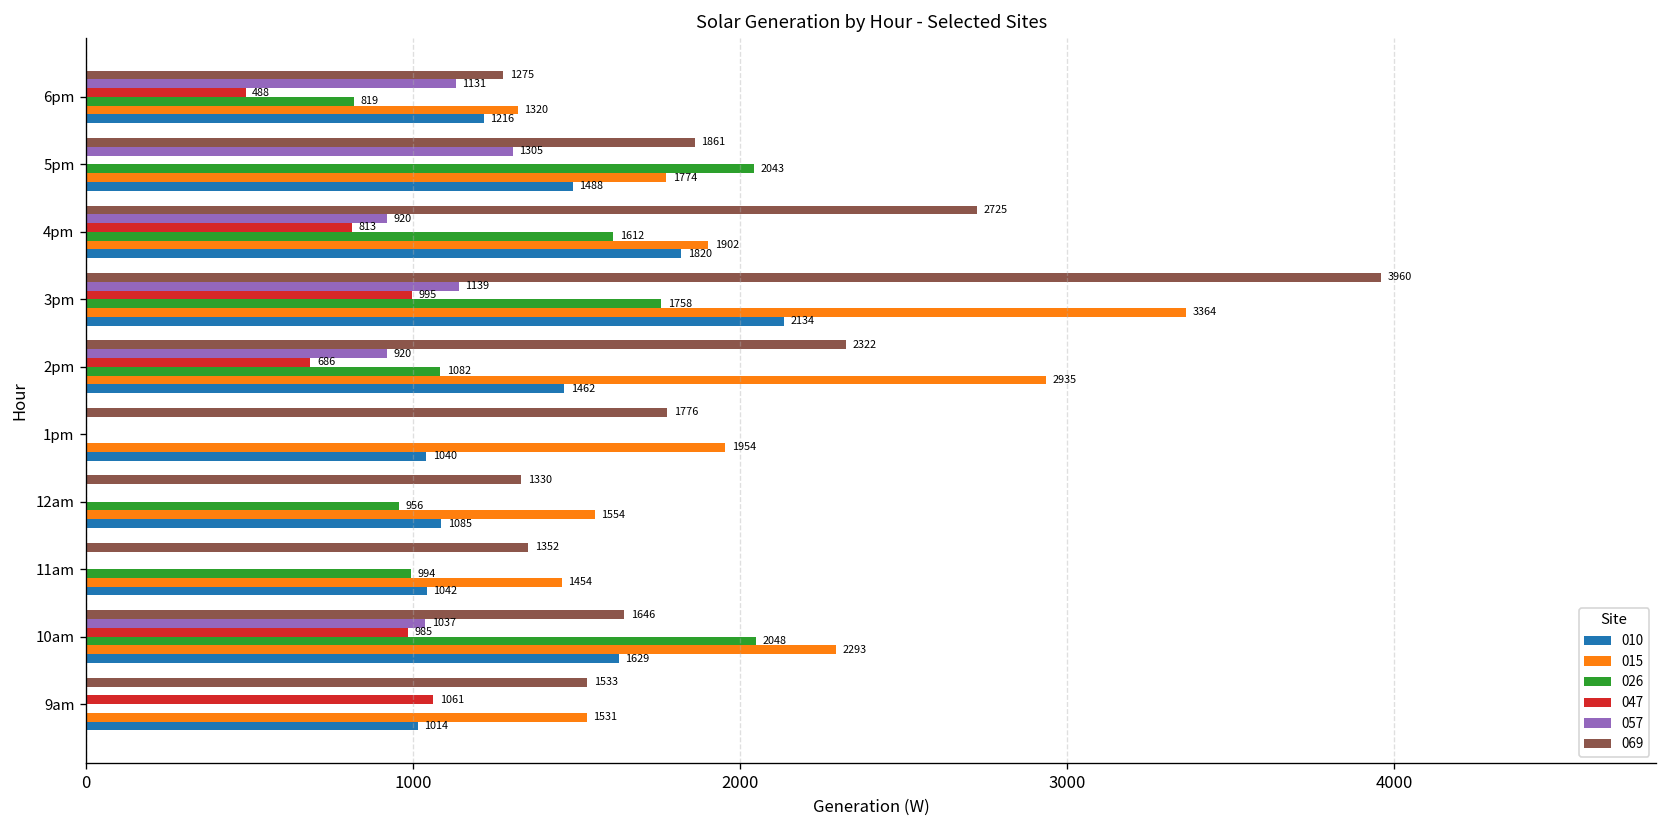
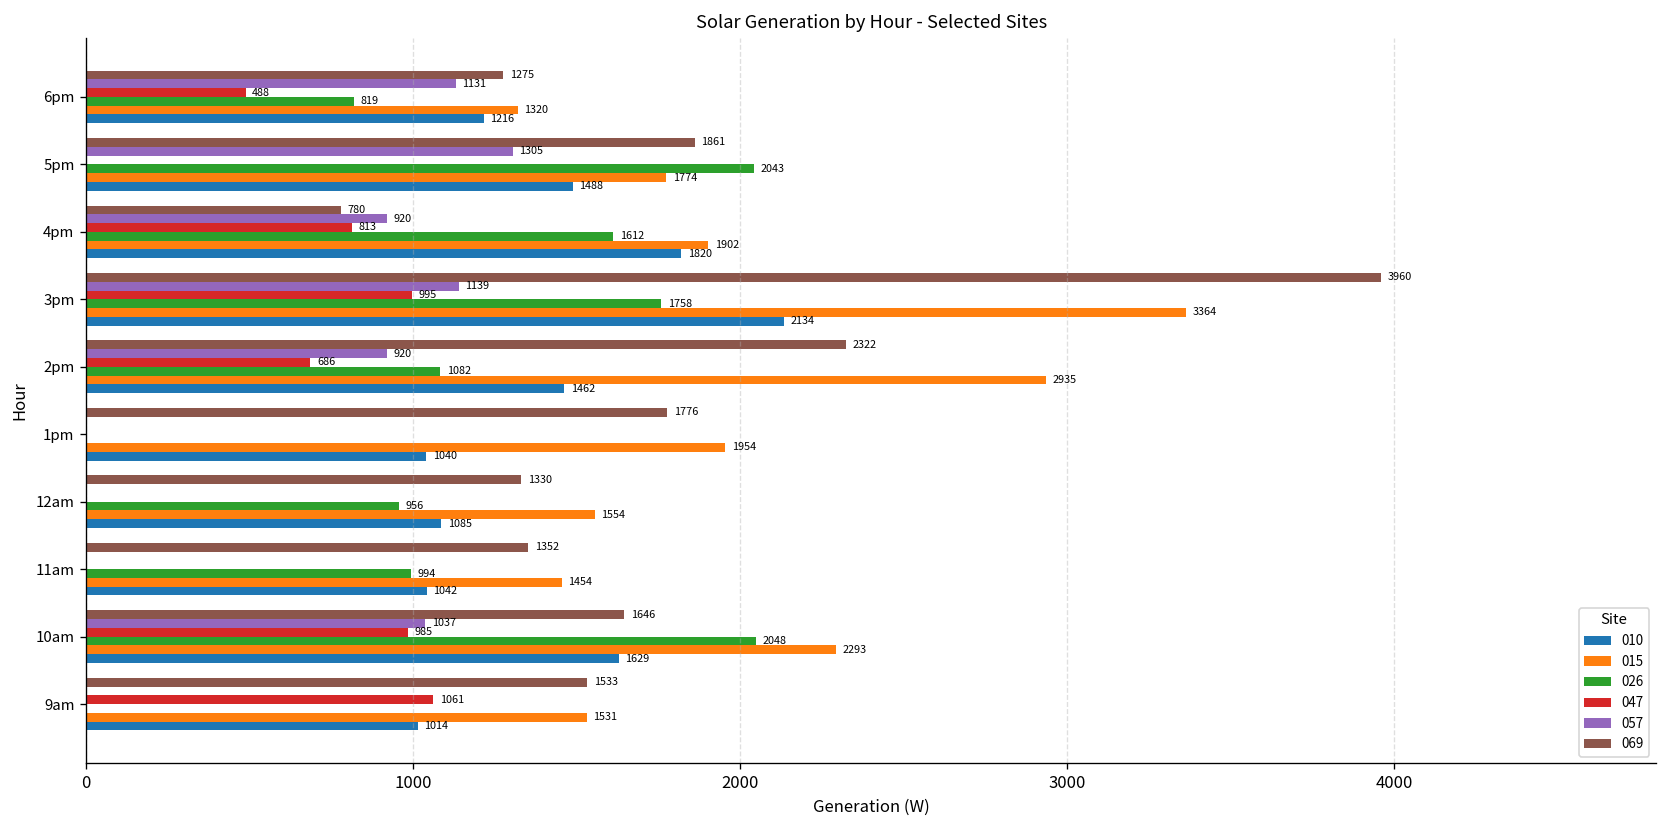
069, 4pm: 2725 -> 780
